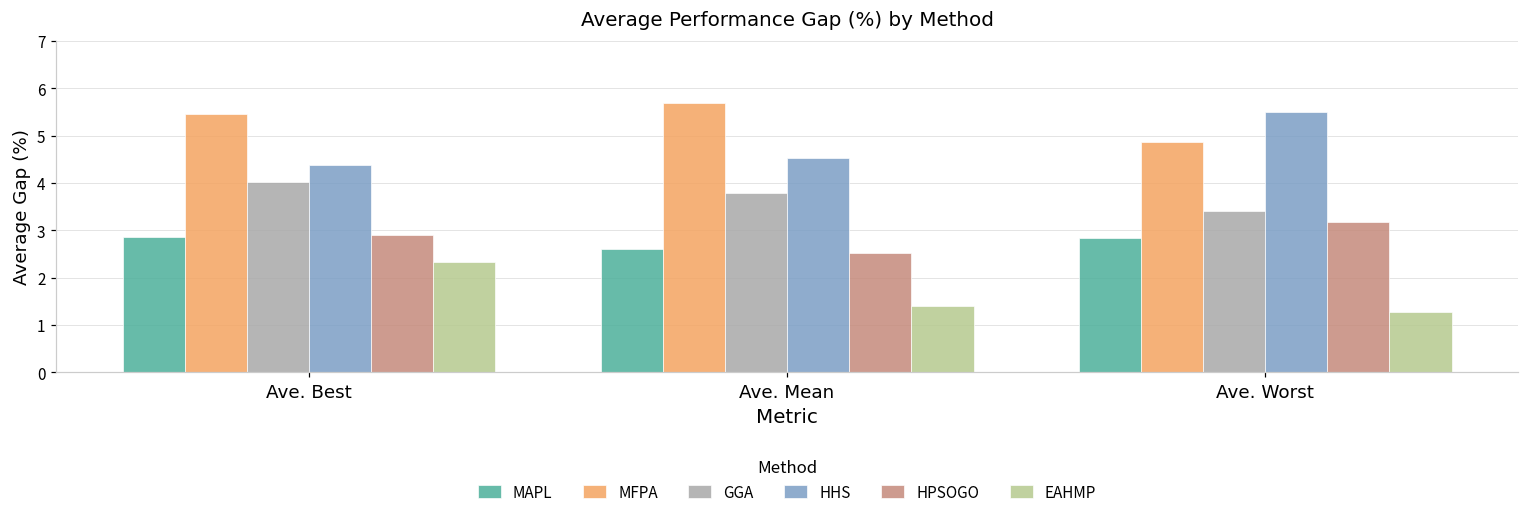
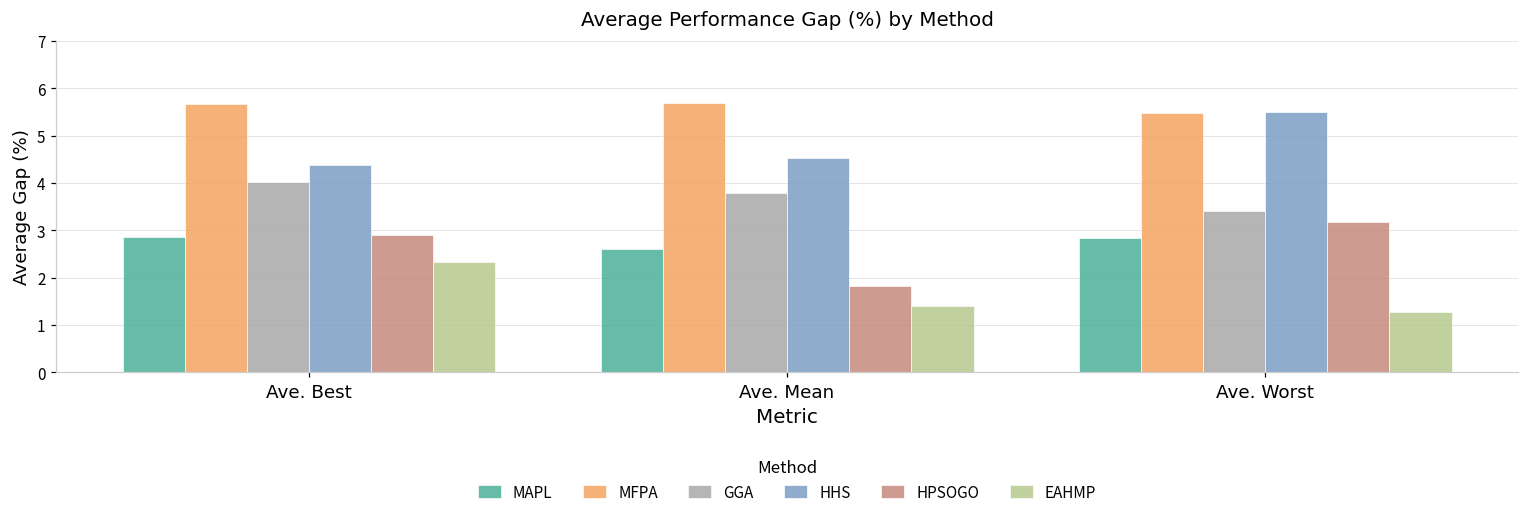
MFPA, Ave. Best: 5.5 -> 5.7
HPSOGO, Ave. Mean: 2.5 -> 1.8
MFPA, Ave. Worst: 4.9 -> 5.5
